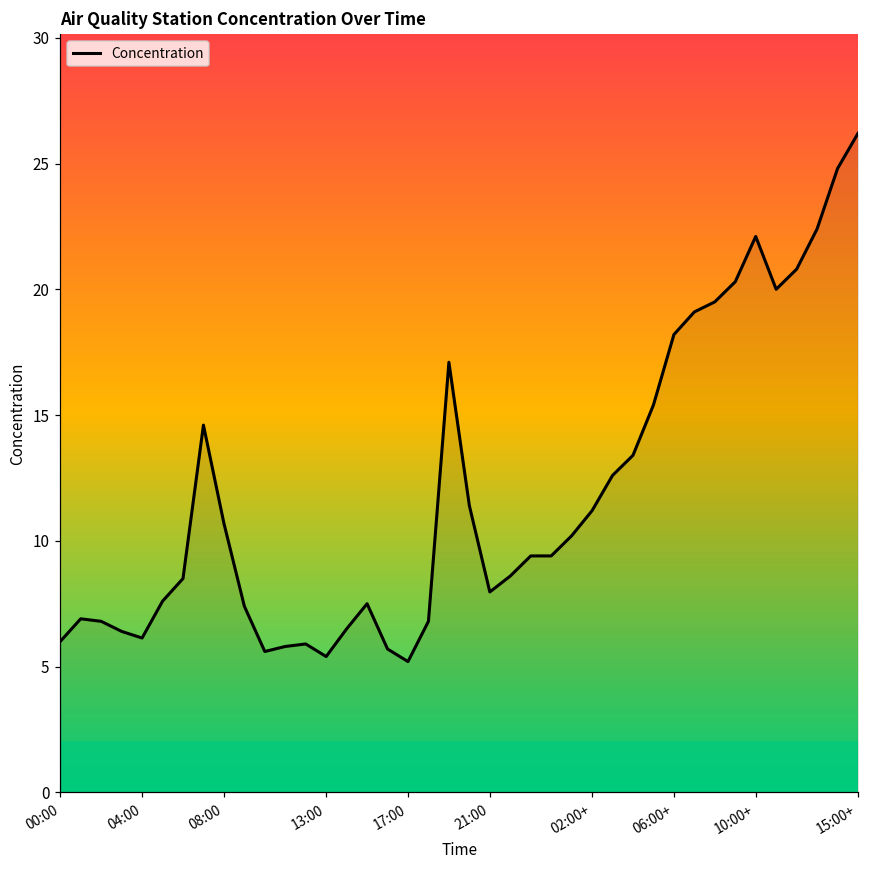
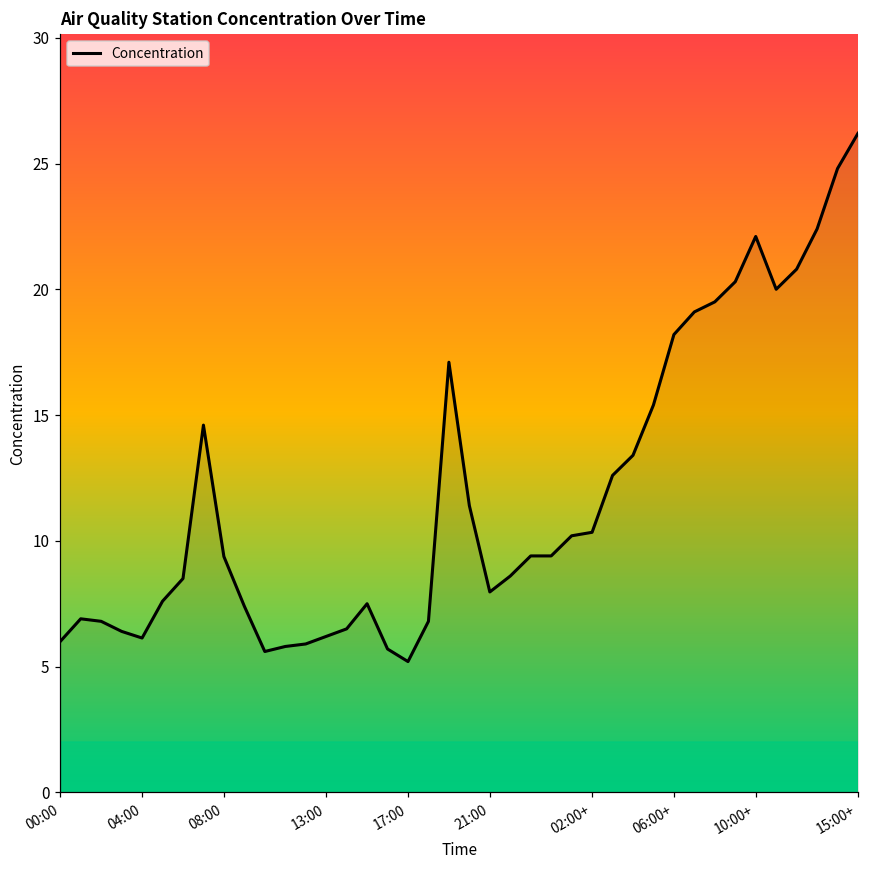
08:00: 10.7 -> 9.4
13:00: 5.4 -> 6.2
02:00+: 11.2 -> 10.3
